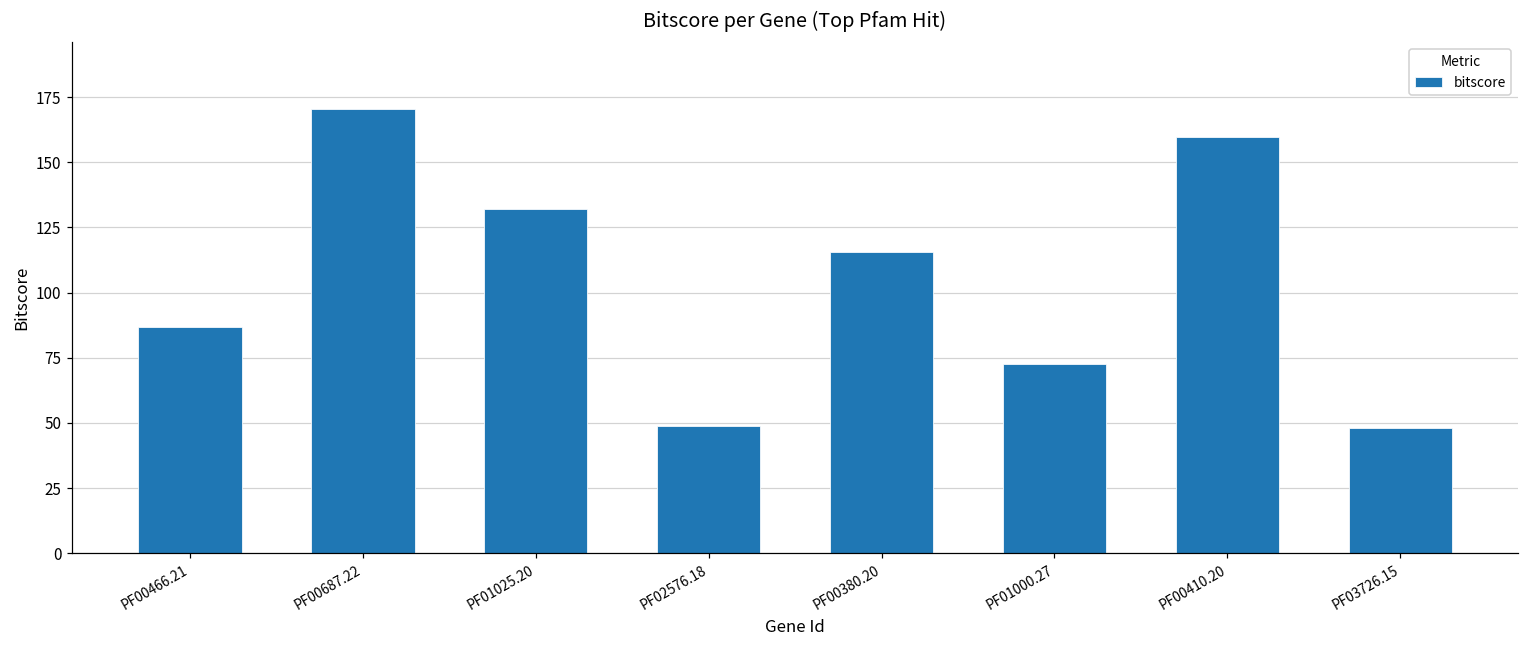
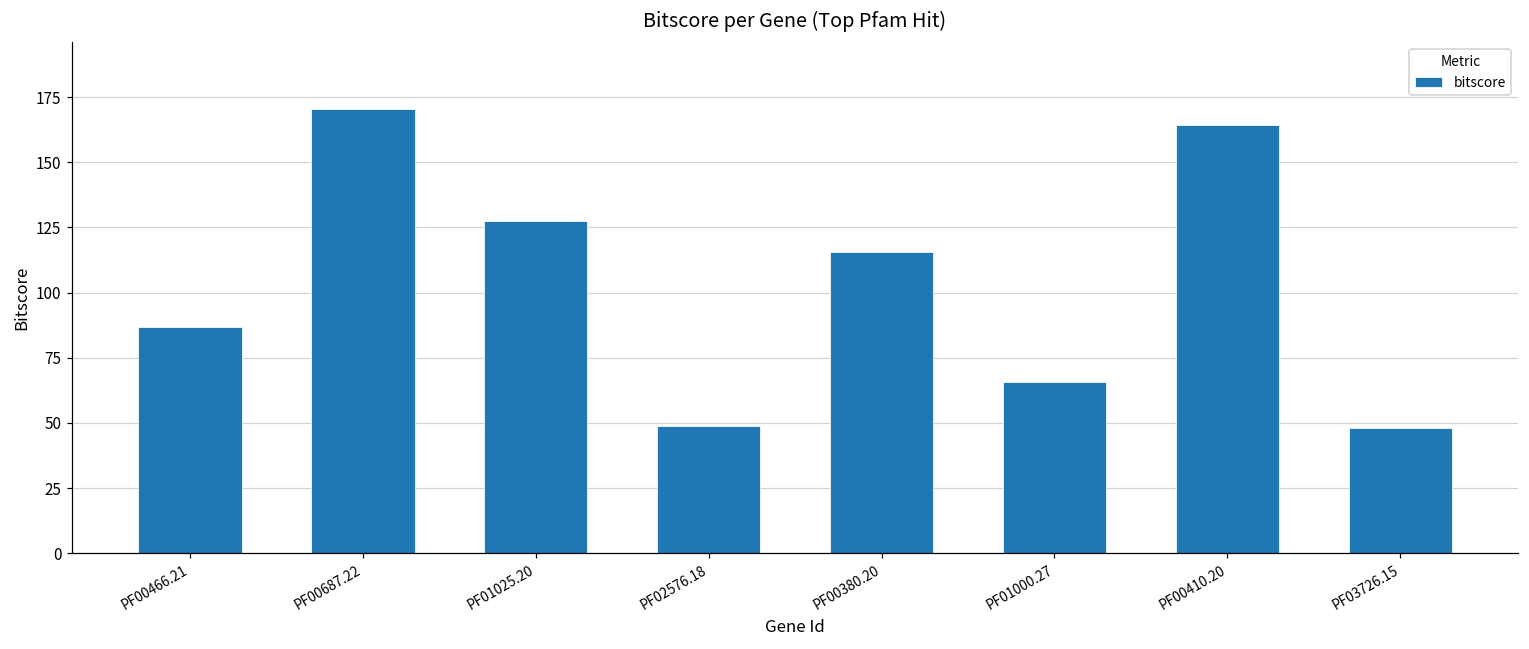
PF01025.20: 132 -> 128
PF01000.27: 73 -> 66
PF00410.20: 160 -> 164
